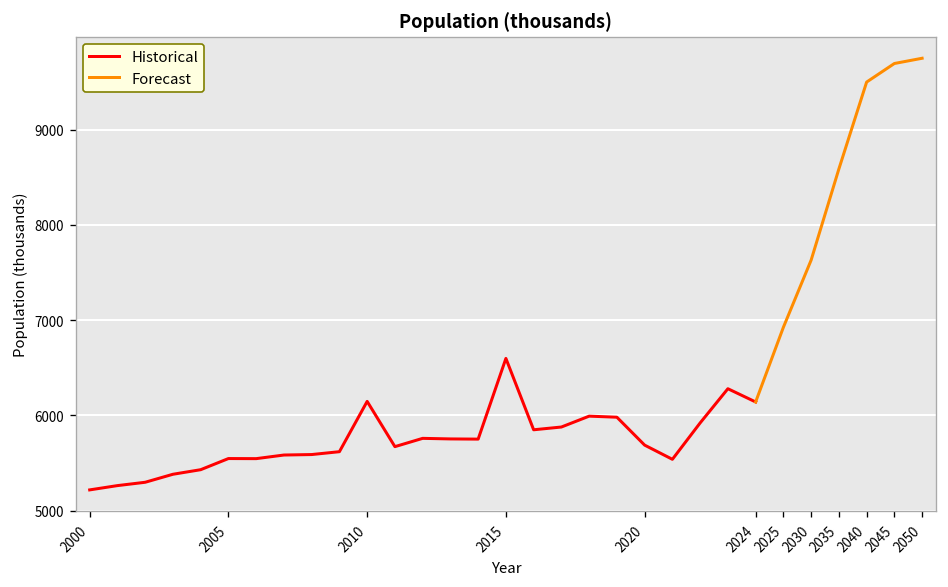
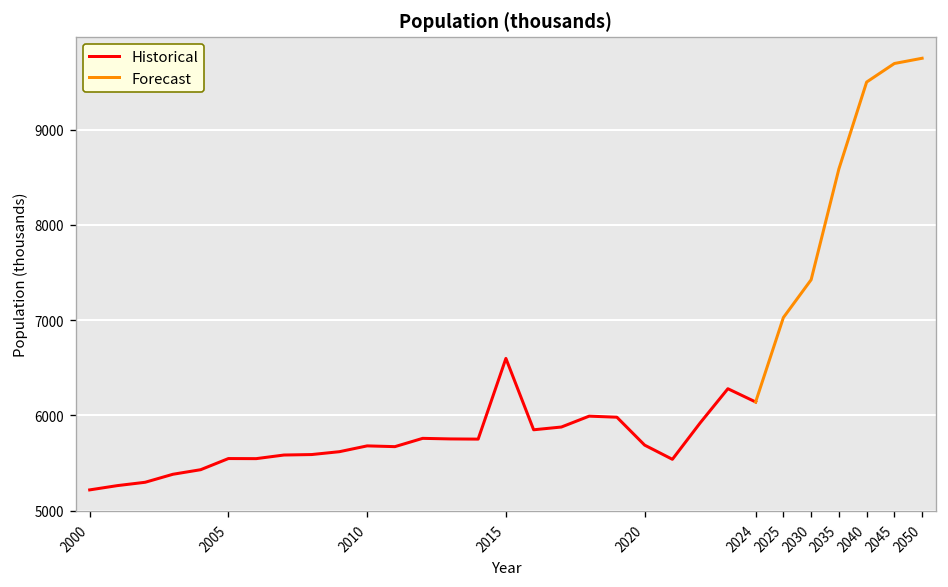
Historical, 2010: 6100 -> 5700
Forecast, 2025: 6900 -> 7000
Forecast, 2030: 7600 -> 7400
